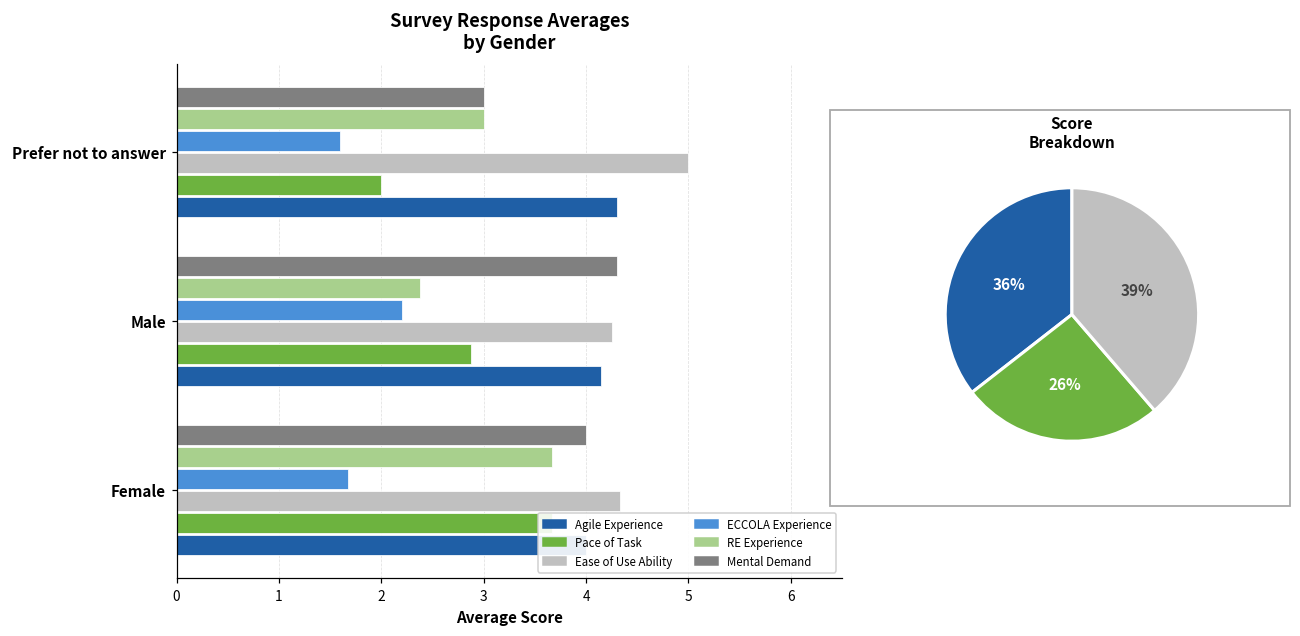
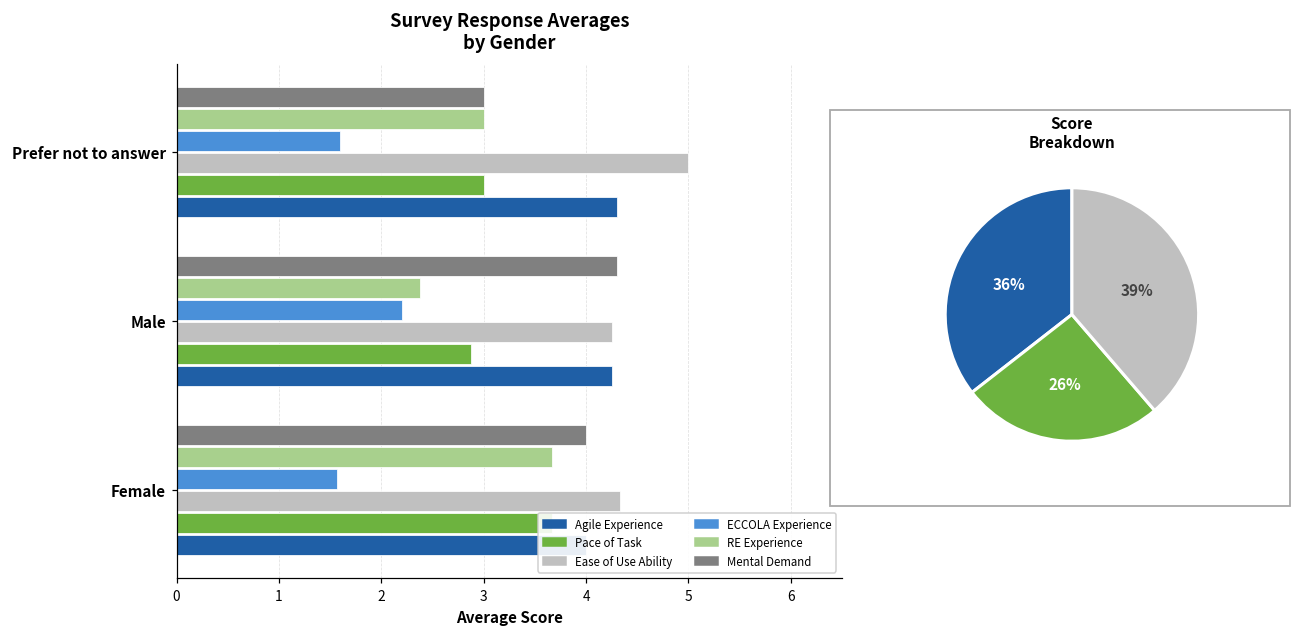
Survey Response Averages by Gender, Pace of Task, Prefer not to answer: 2 -> 3
Survey Response Averages by Gender, Agile Experience, Male: 4.2 -> 4.3
Survey Response Averages by Gender, ECCOLA Experience, Female: 1.7 -> 1.6
